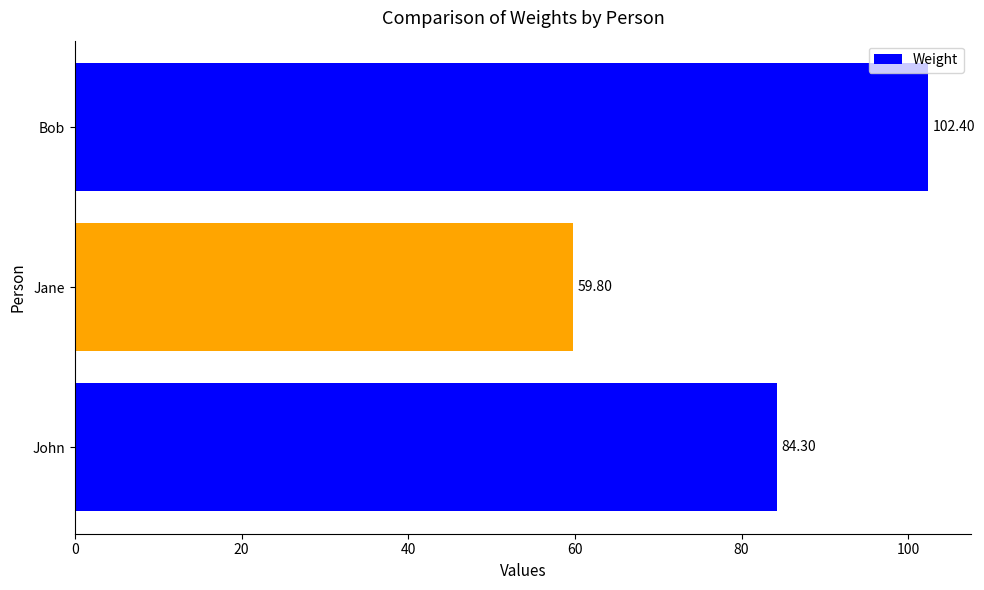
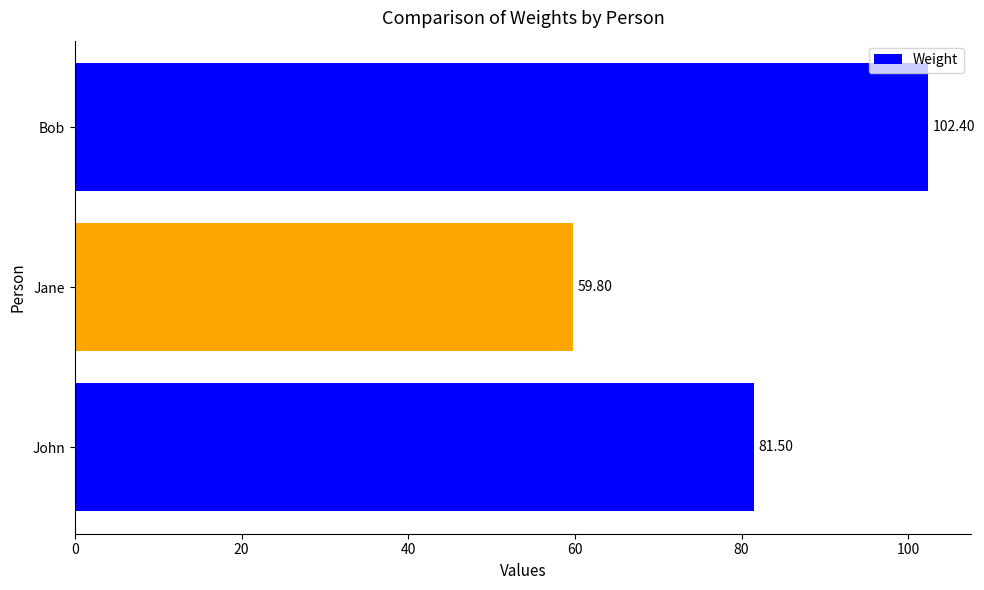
John: 84.30 -> 81.50
